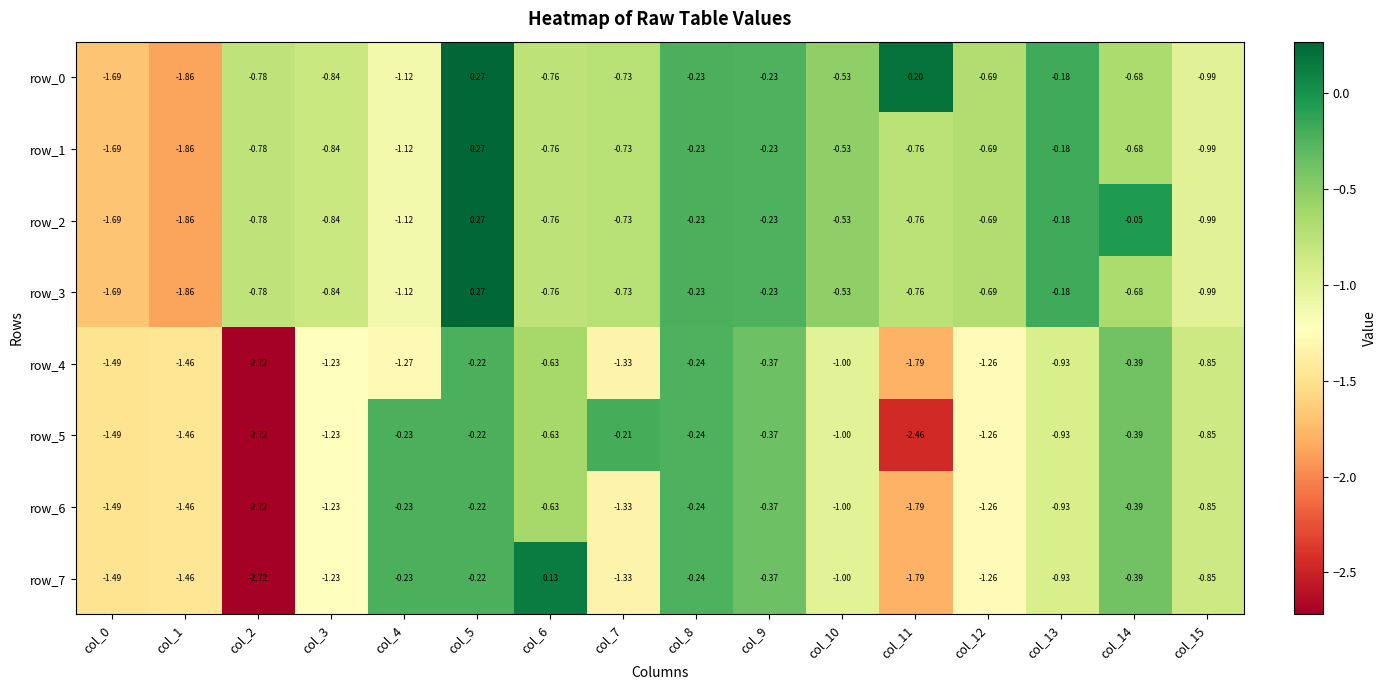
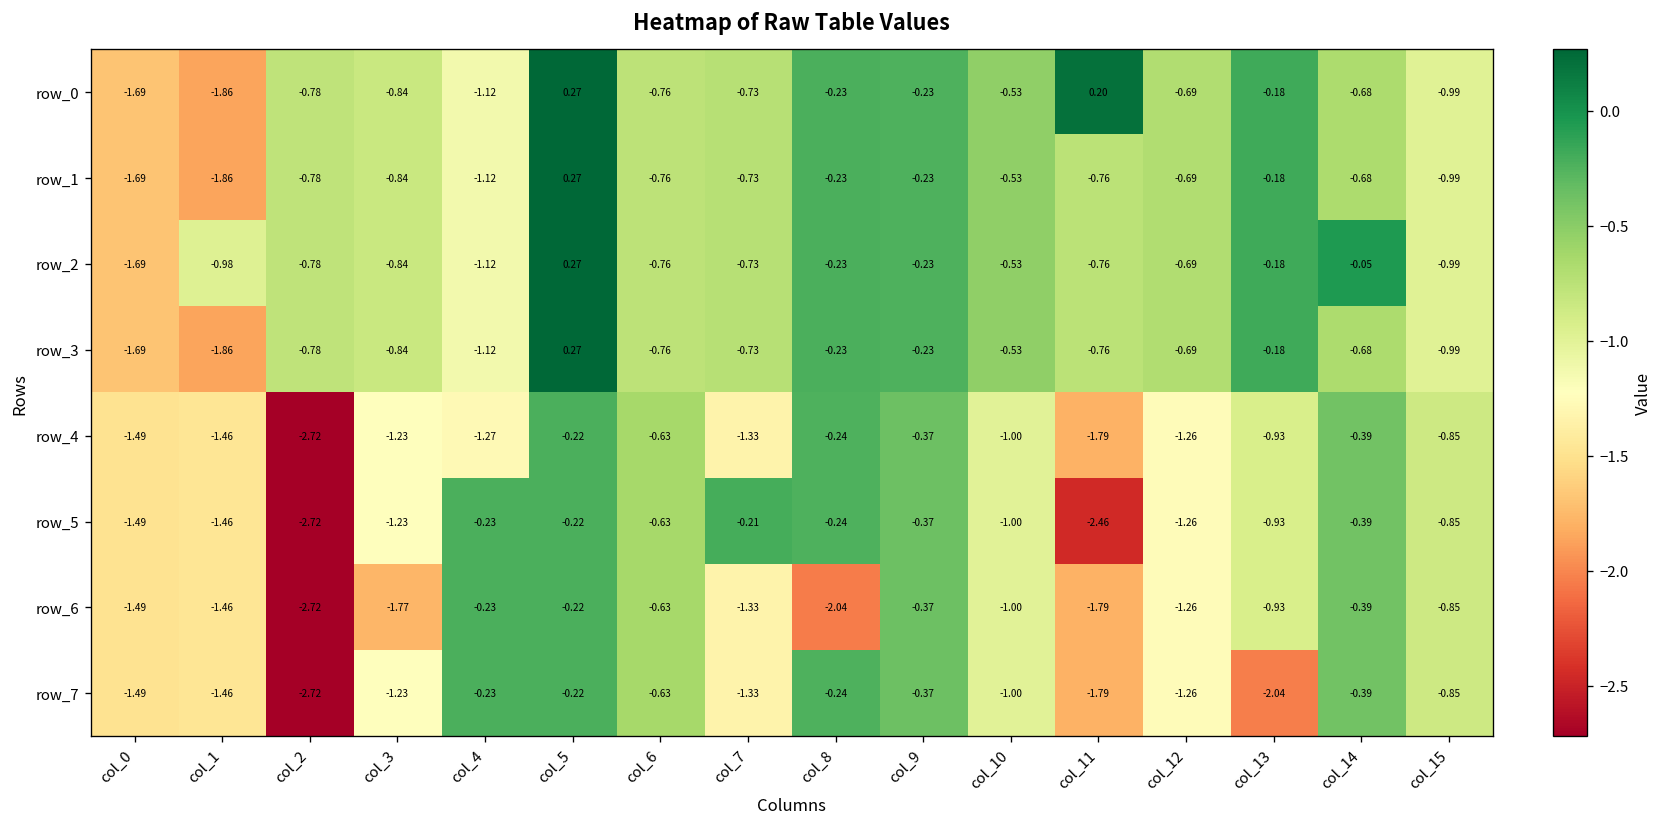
row_2, col_1: -1.86 -> -0.98
row_6, col_3: -1.23 -> -1.77
row_6, col_8: -0.24 -> -2.04
row_7, col_6: 0.13 -> -0.63
row_7, col_13: -0.93 -> -2.04
